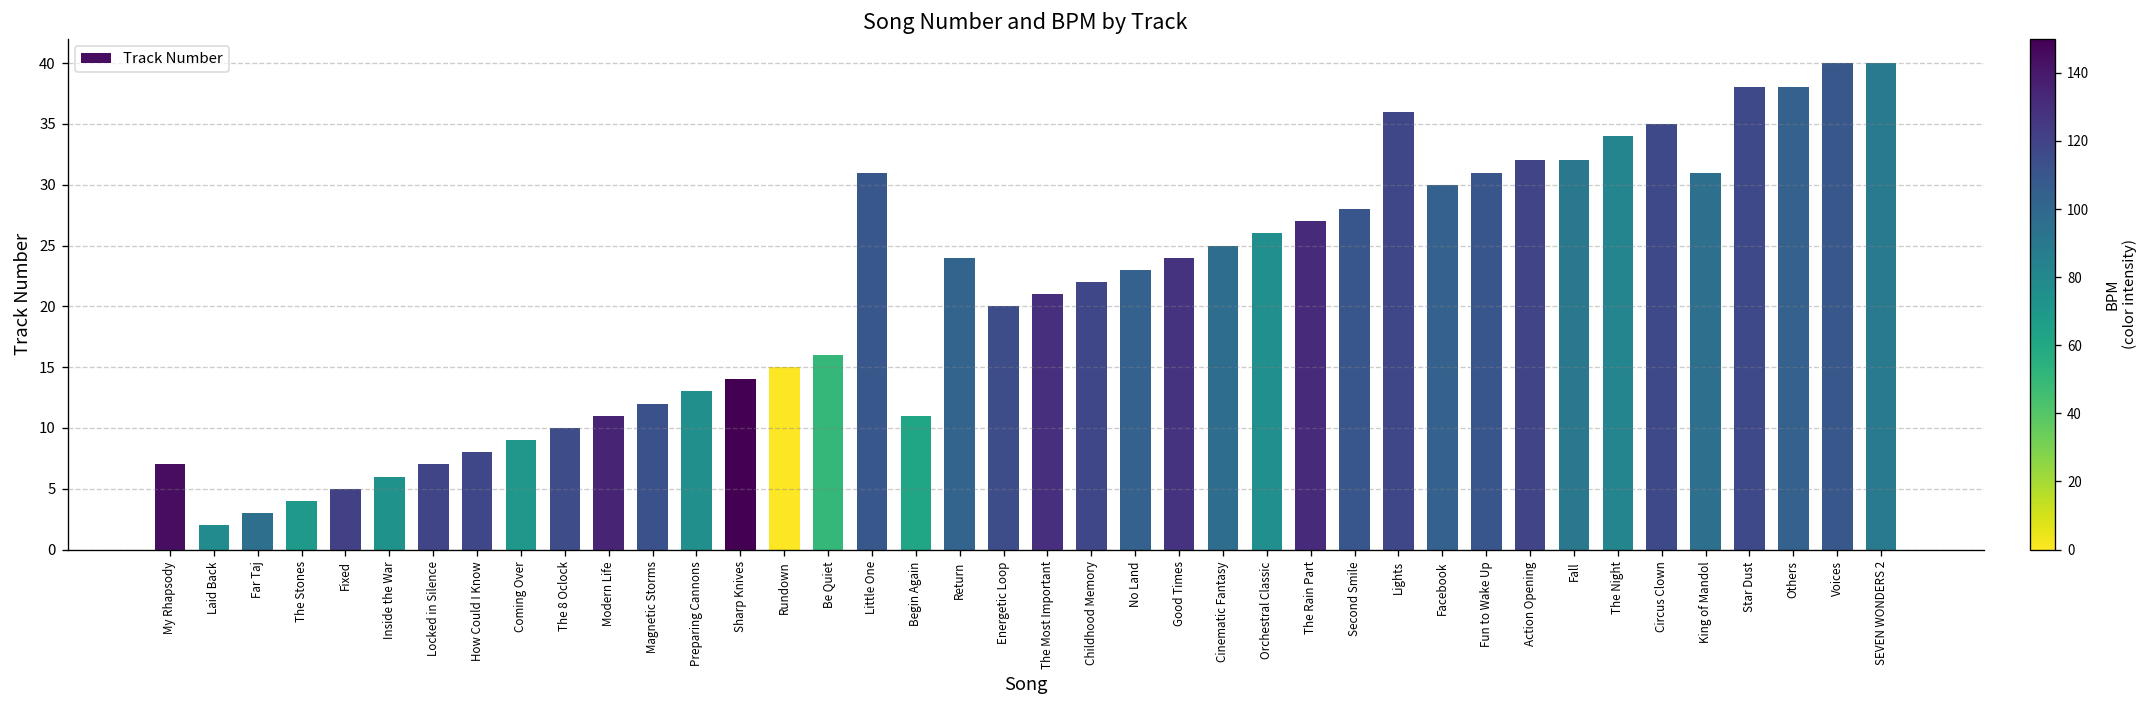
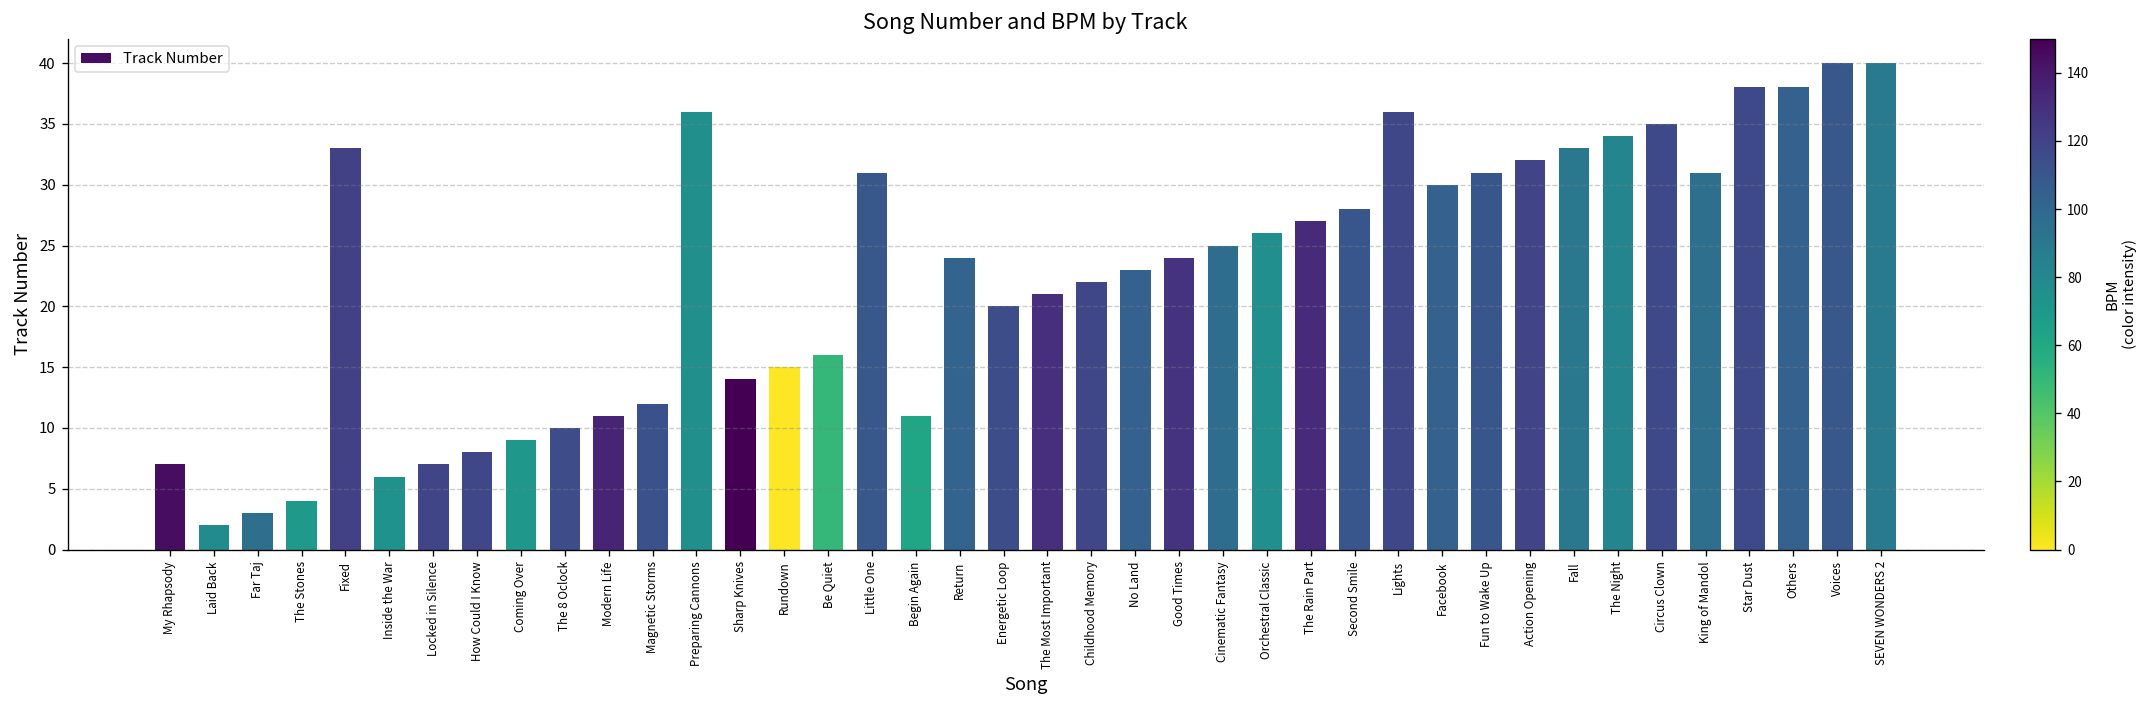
Fixed: 5 -> 33
Preparing Cannons: 13 -> 36
Fall: 32 -> 33
